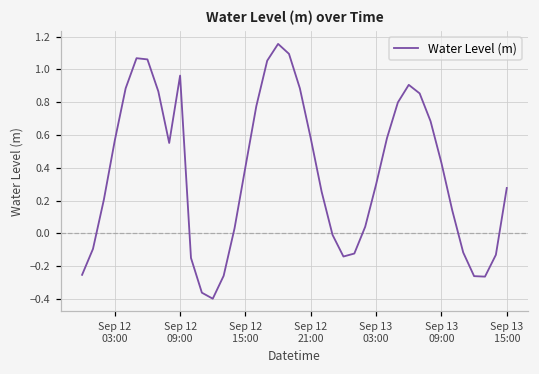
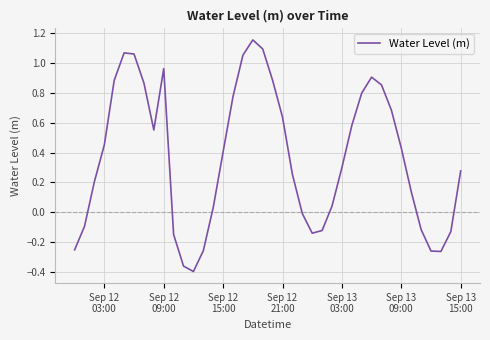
Sep 12 03:00: 0.57 -> 0.45
Sep 12 21:00: 0.58 -> 0.64
